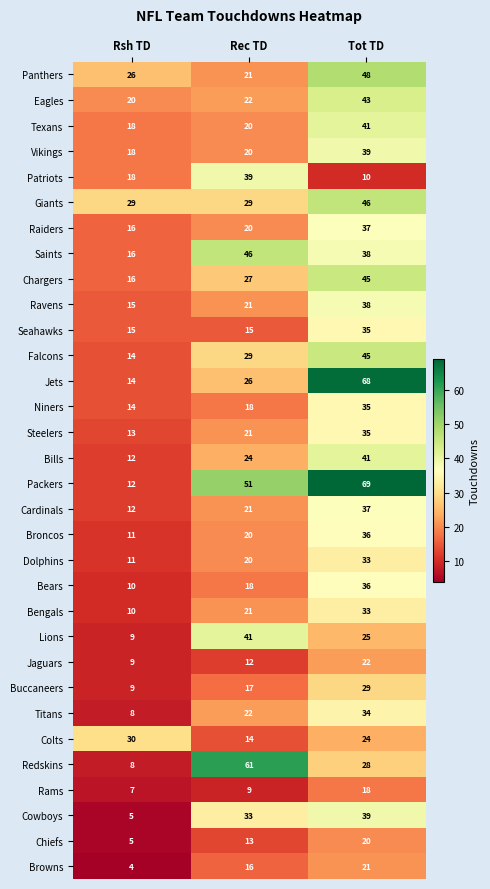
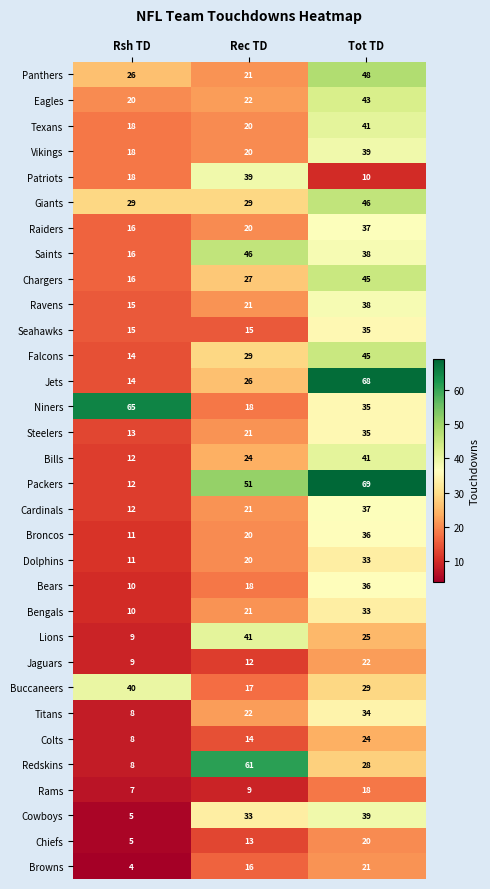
Niners, Rsh TD: 14 -> 65
Buccaneers, Rsh TD: 9 -> 40
Colts, Rsh TD: 30 -> 8
